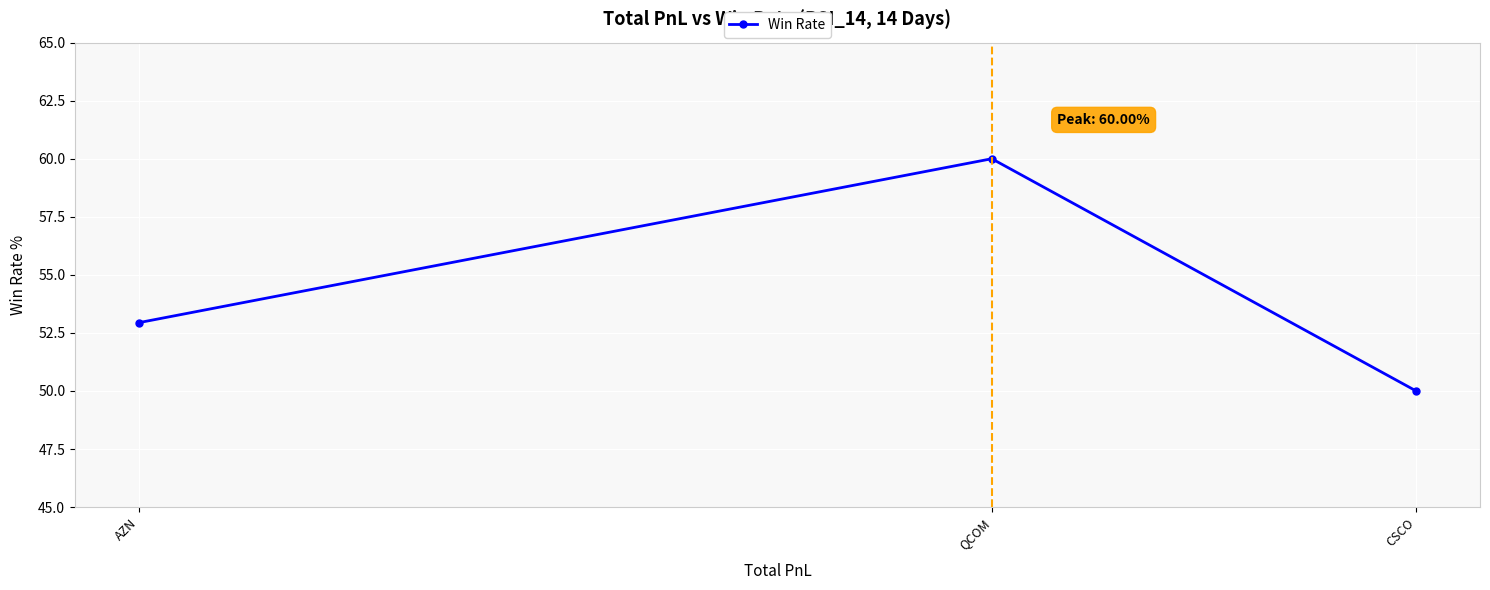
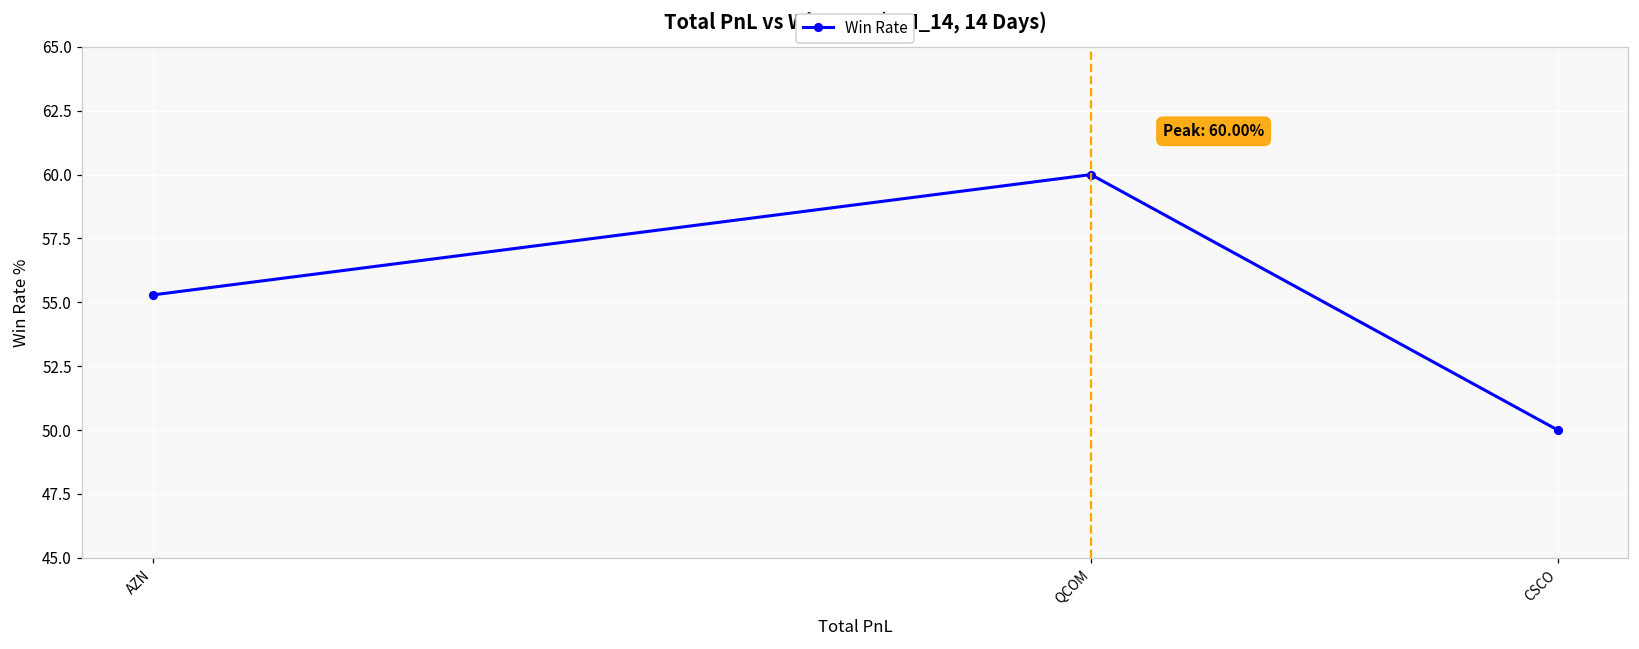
AZN: 52.9 -> 55.3
